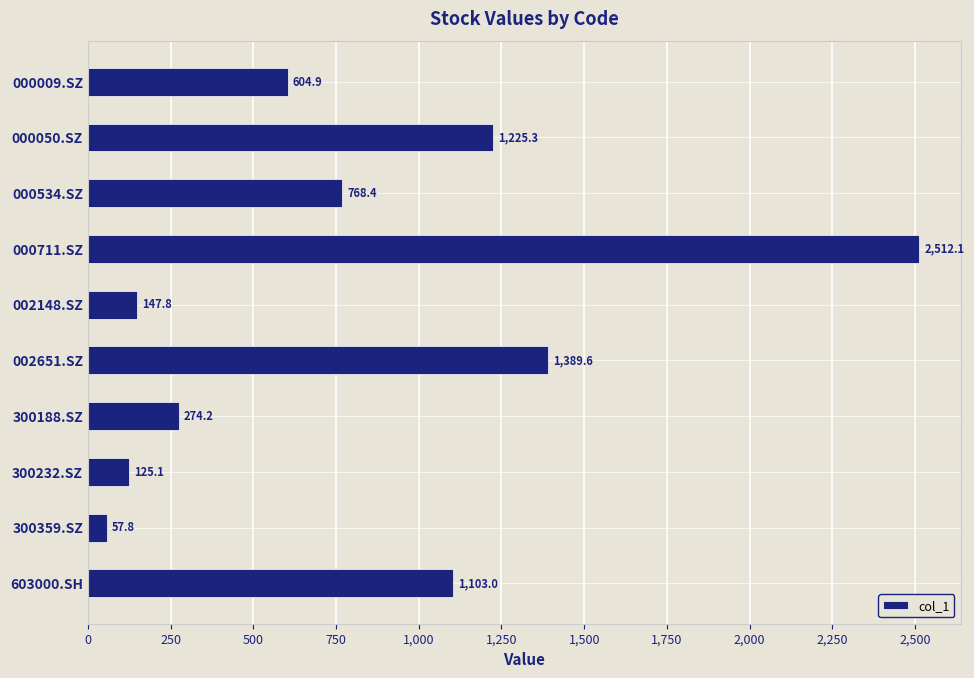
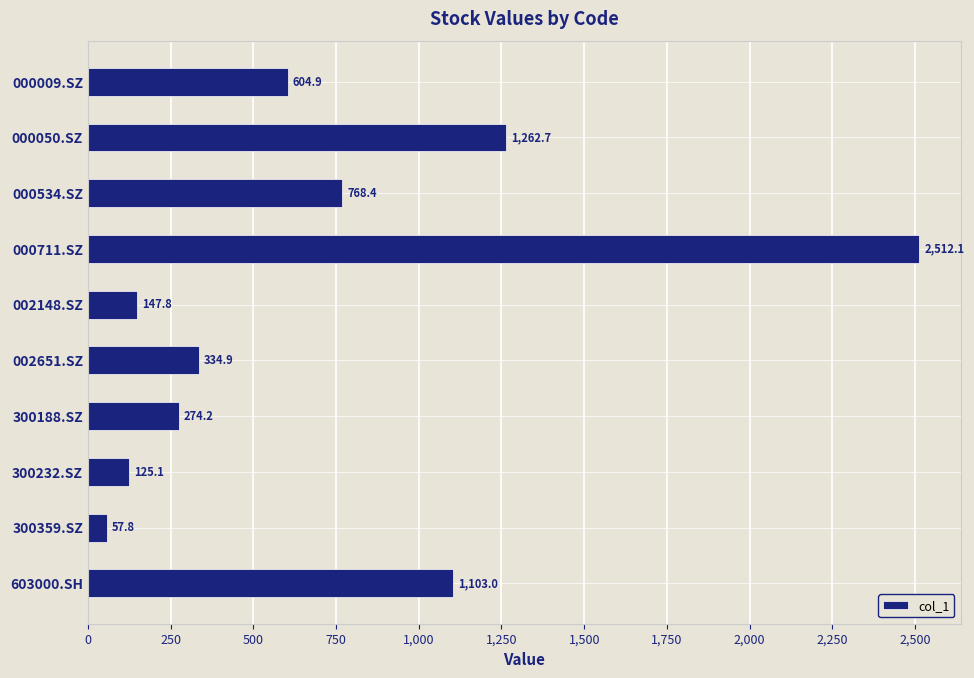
000050.SZ: 1,225.3 -> 1,262.7
002651.SZ: 1,389.6 -> 334.9
